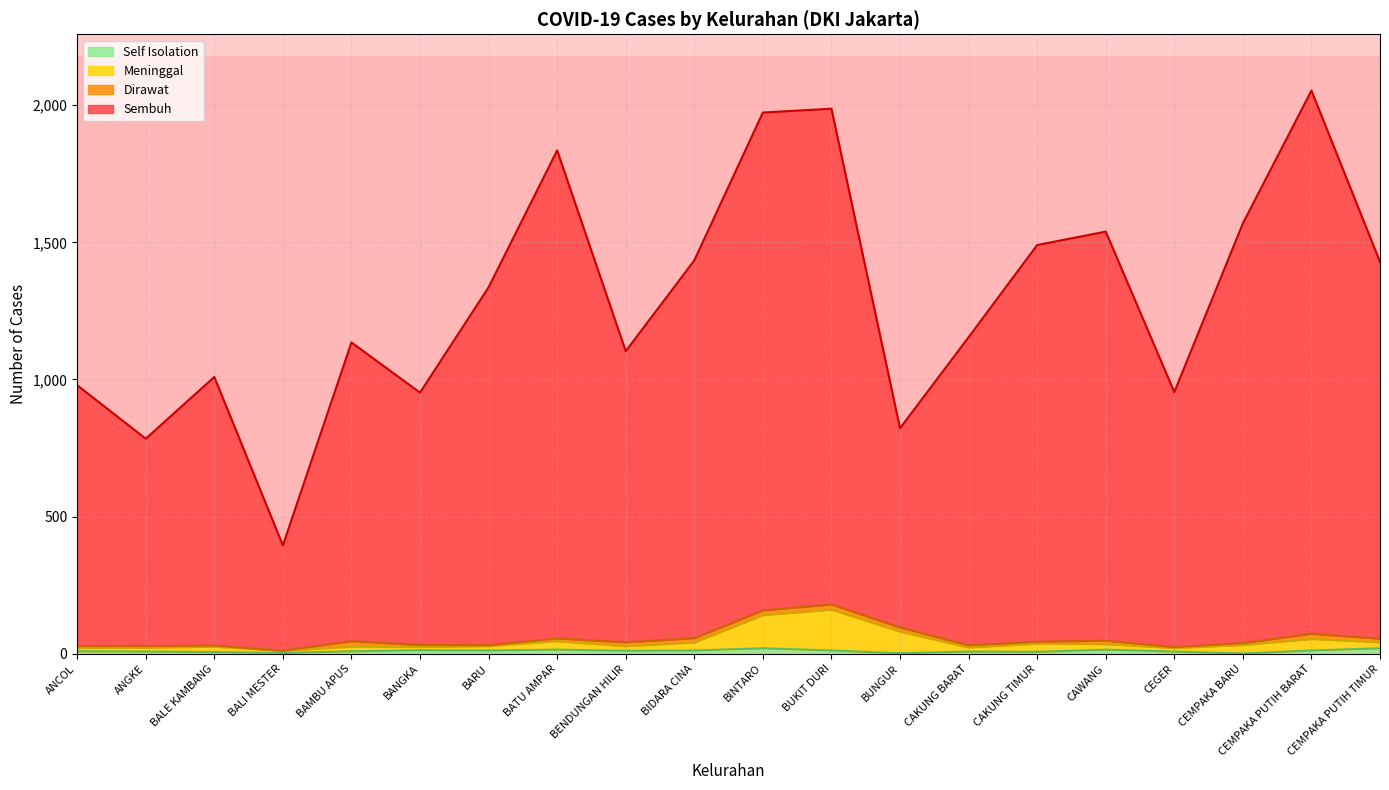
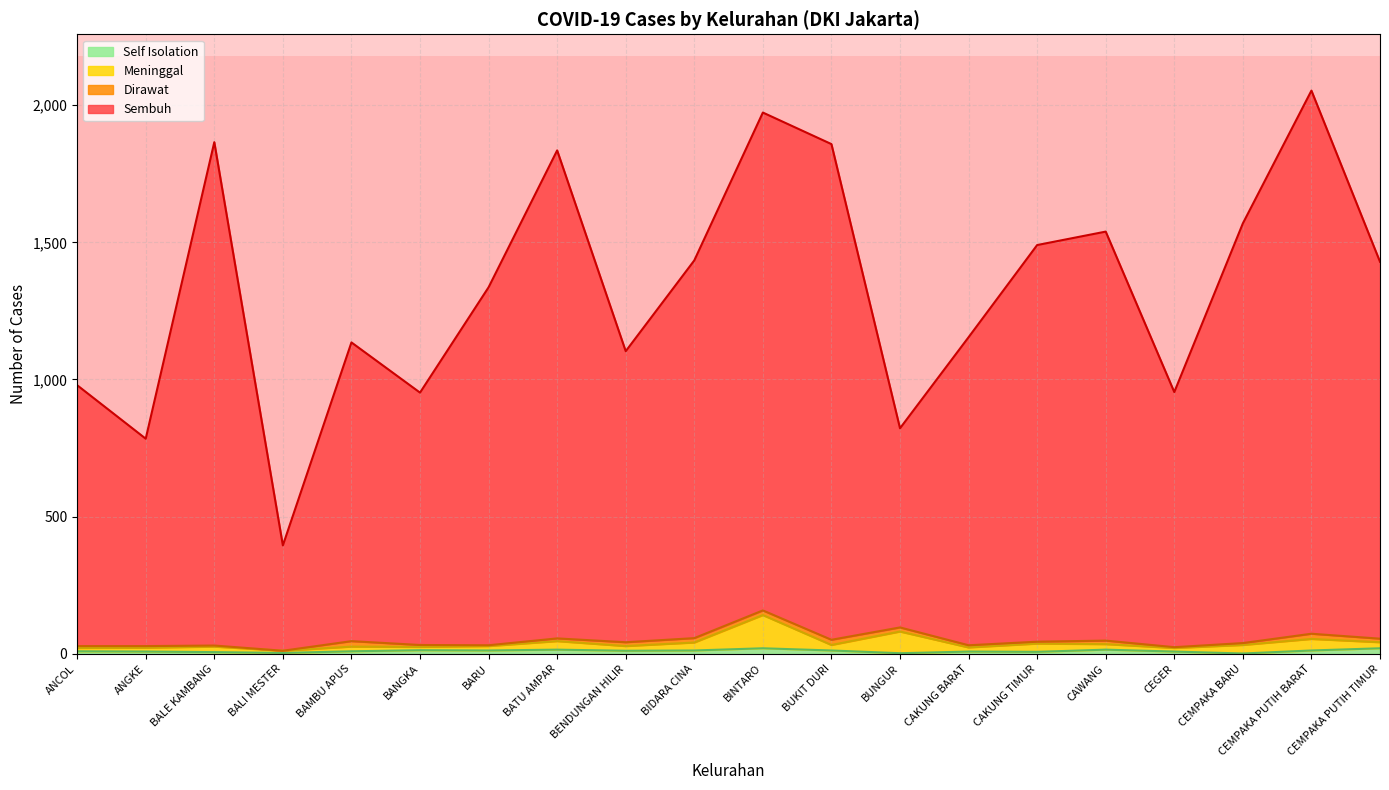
Sembuh, BALE KAMBANG: 980 -> 1,840
Meninggal, BUKIT DURI: 150 -> 20
